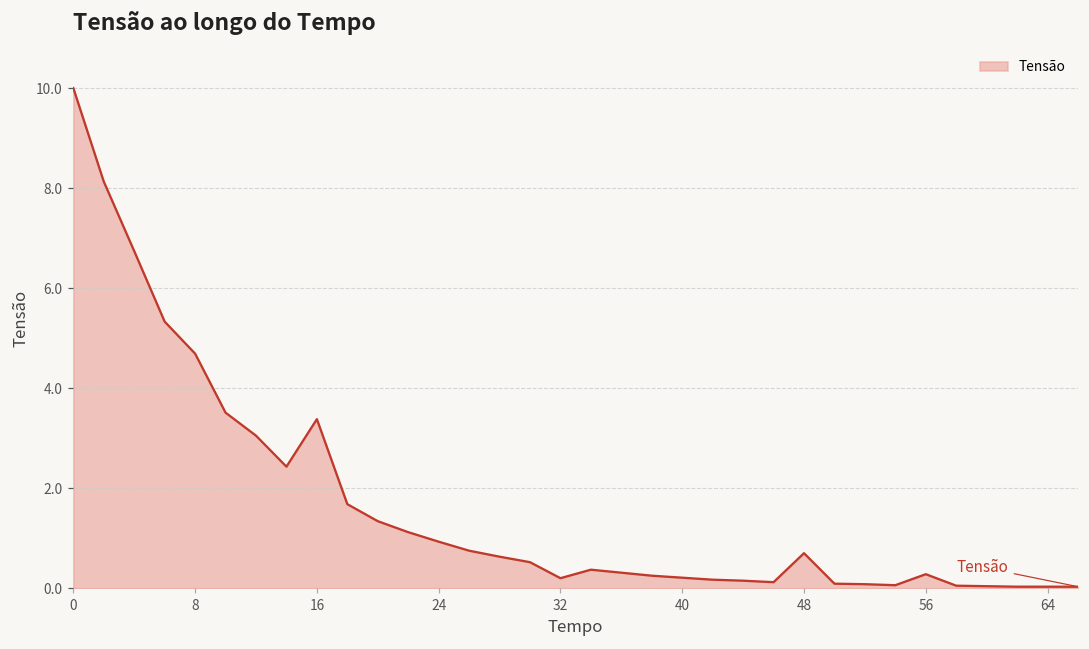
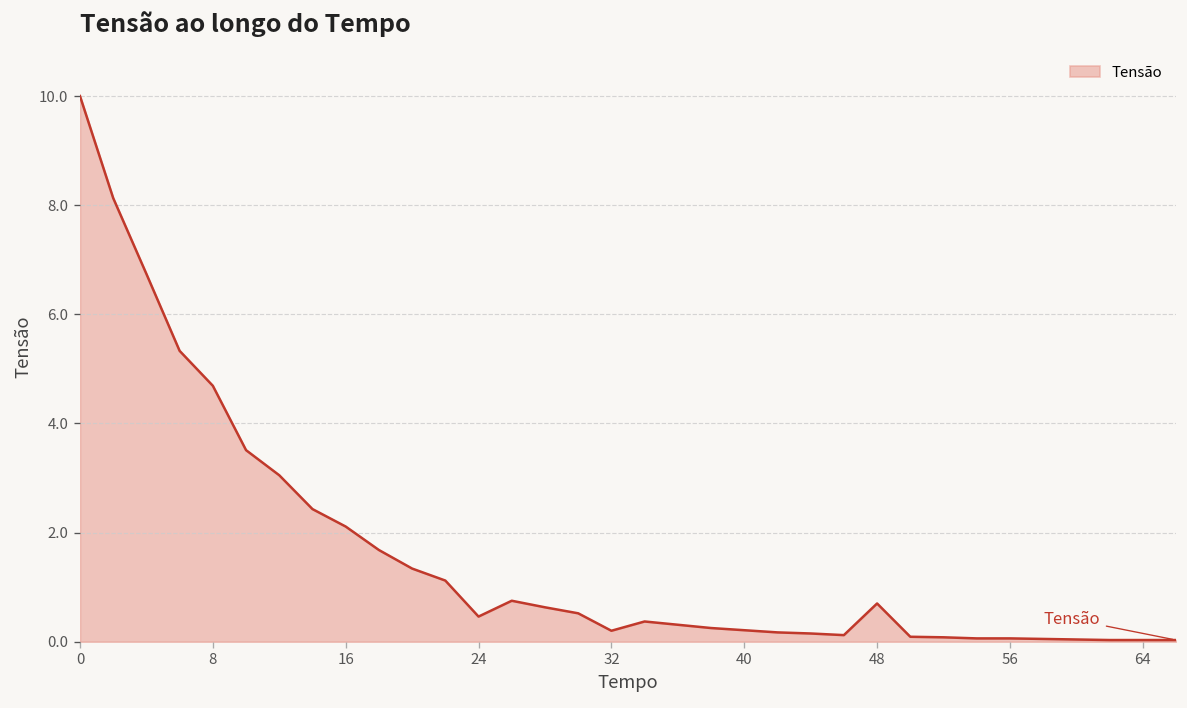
16: 3.4 -> 2.1
24: 0.9 -> 0.5
56: 0.3 -> 0.1
